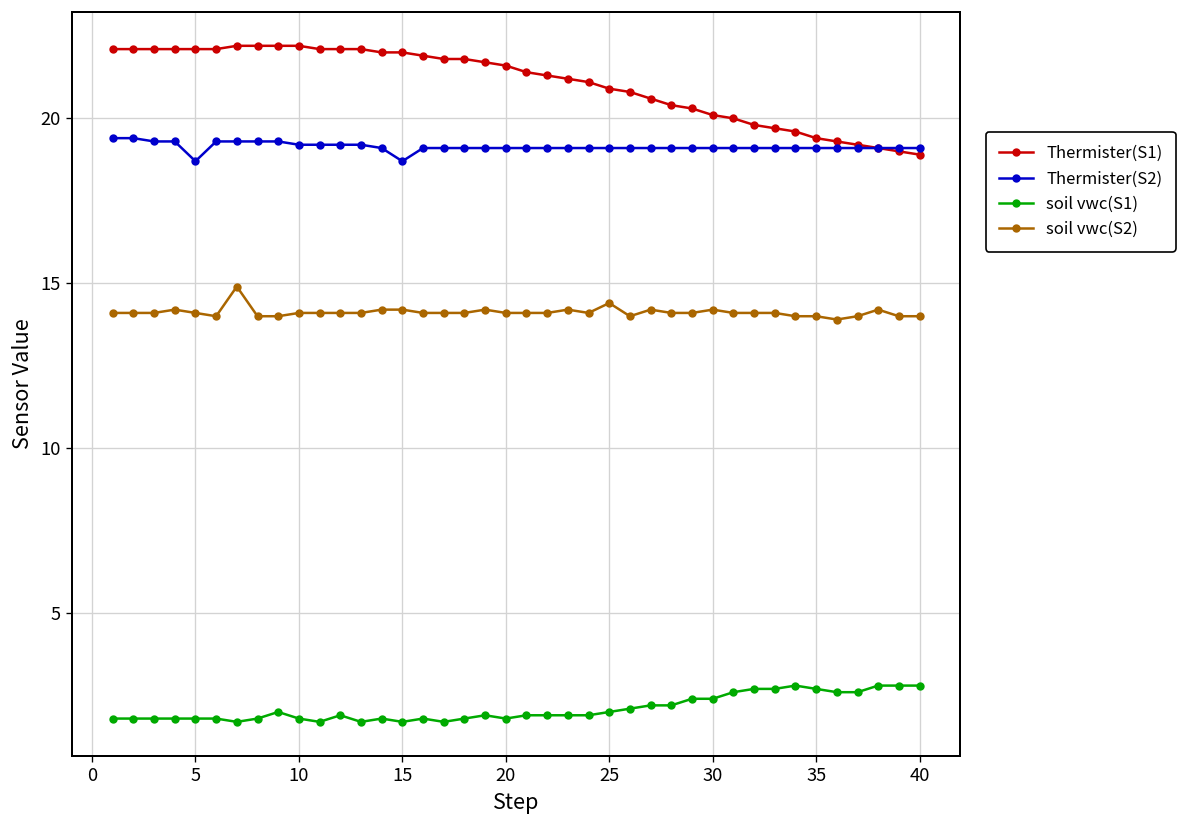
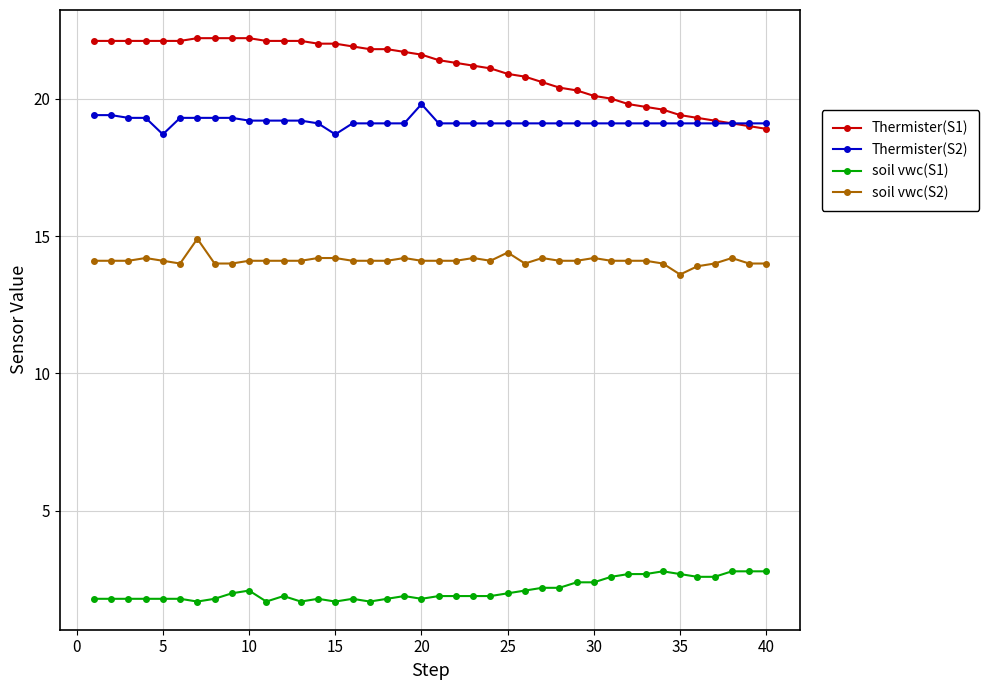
soil vwc(S1), 10: 1.8 -> 2.1
Thermister(S2), 20: 19.1 -> 19.8
soil vwc(S2), 35: 14.0 -> 13.6
